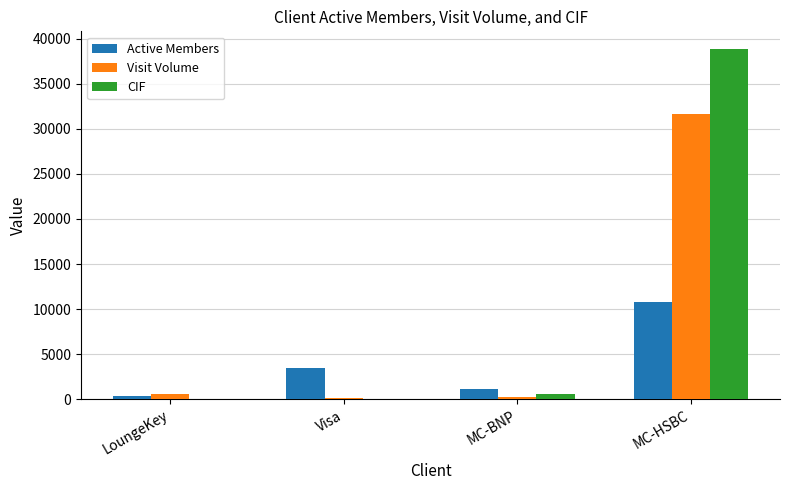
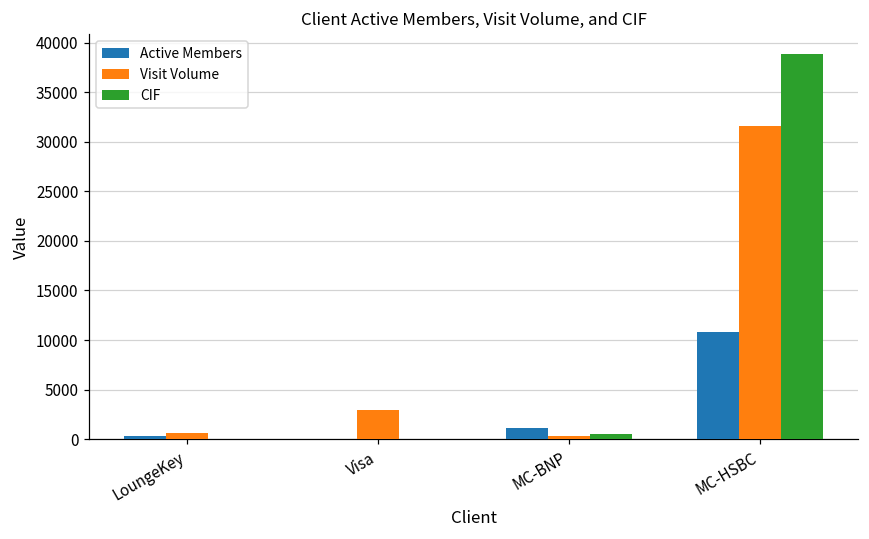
Active Members, Visa: 3000 -> 0
Visit Volume, Visa: 0 -> 3000
